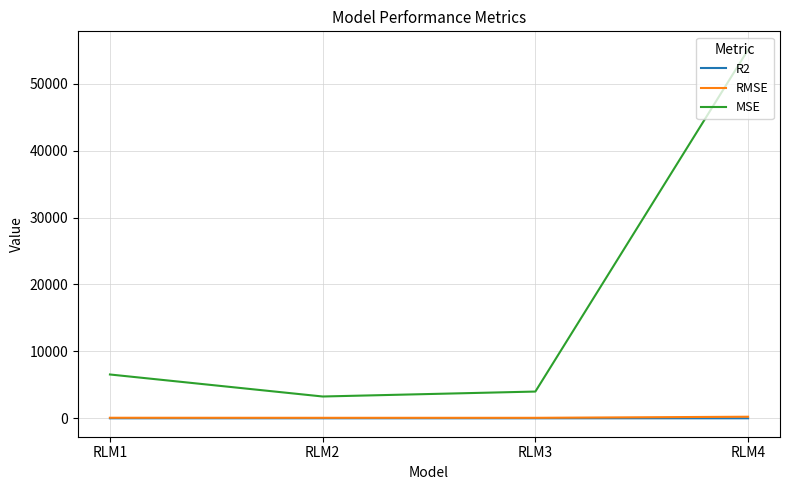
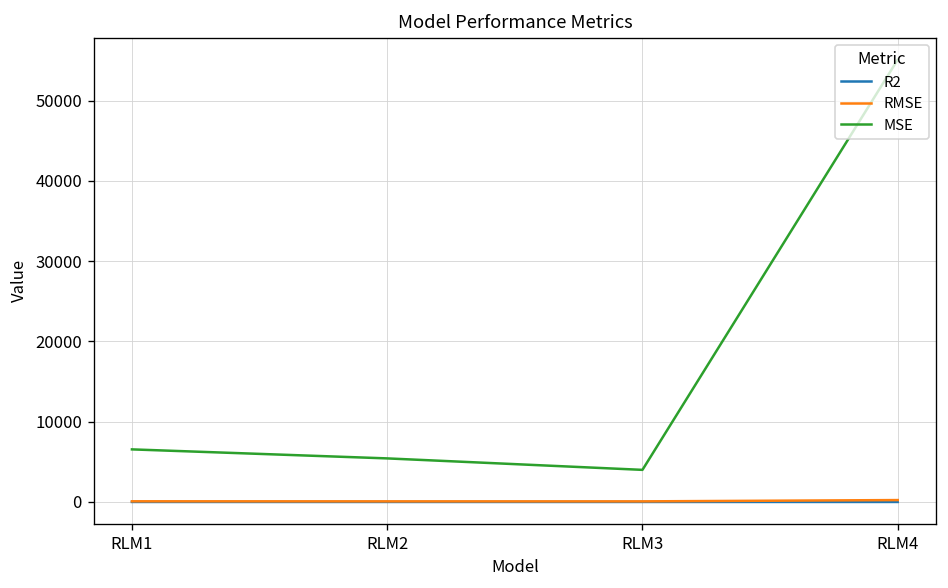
MSE, RLM2: 3000 -> 5000
